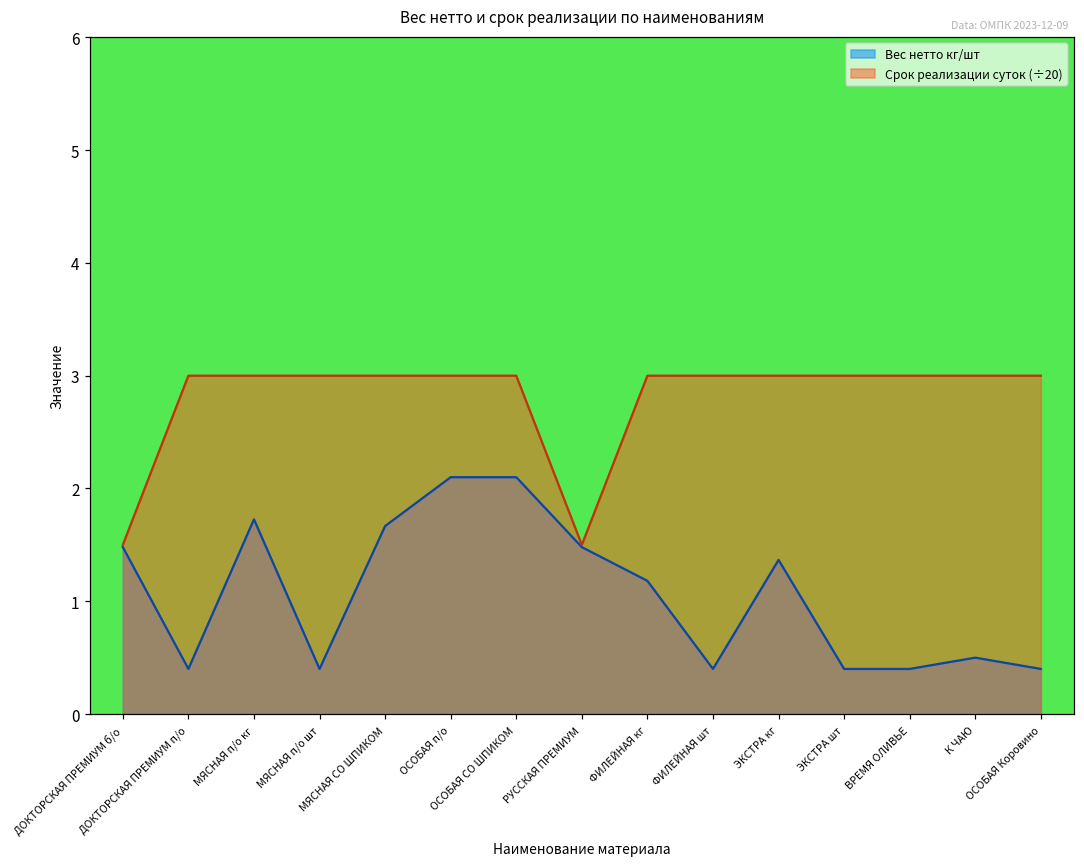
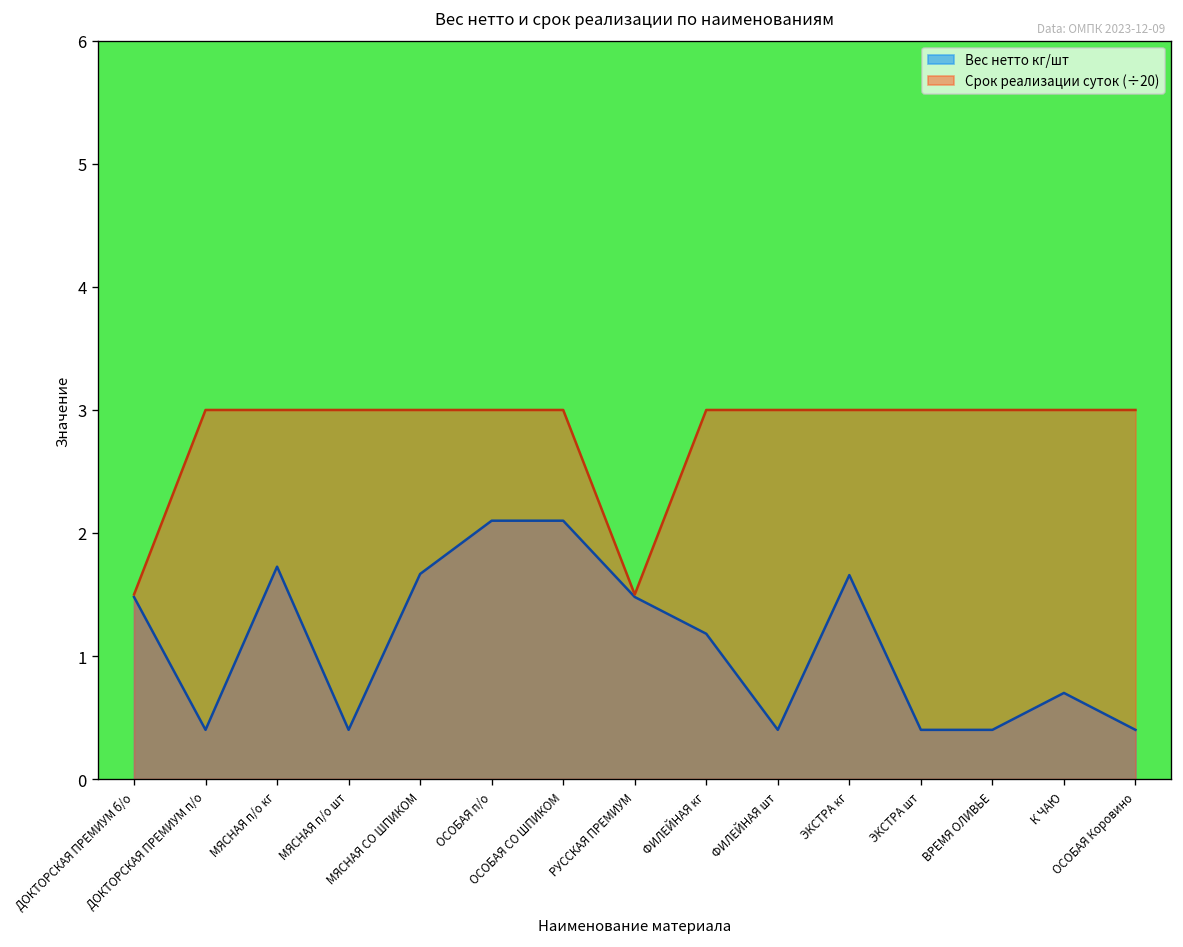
Вес нетто кг/шт, ЭКСТРА кг: 1.37 -> 1.66
Вес нетто кг/шт, К ЧАЮ: 0.5 -> 0.7
